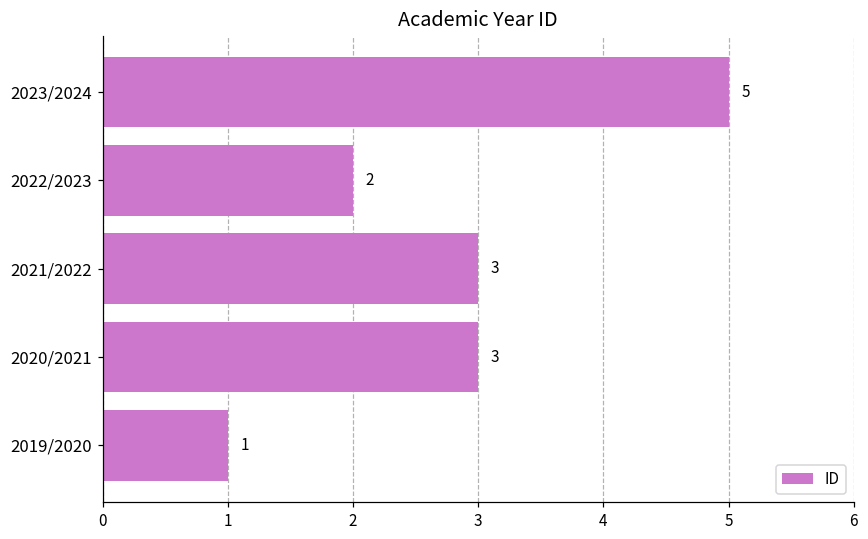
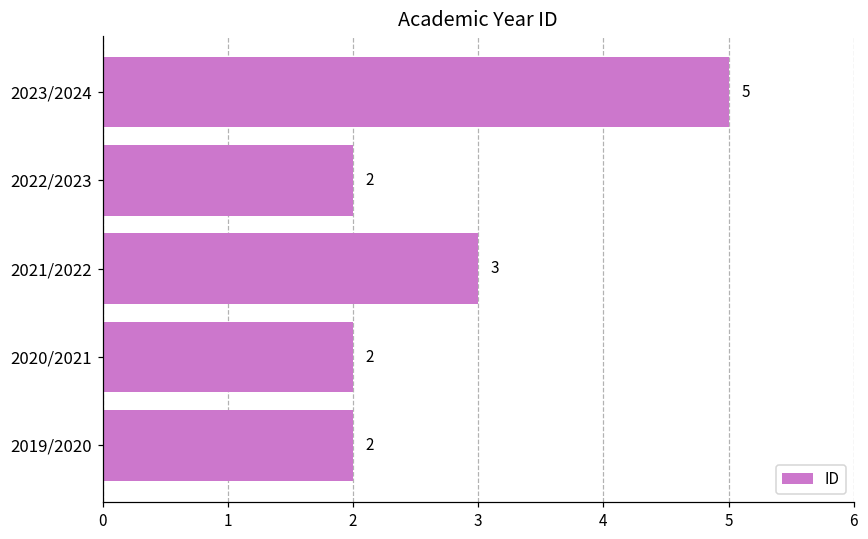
2020/2021: 3 -> 2
2019/2020: 1 -> 2
